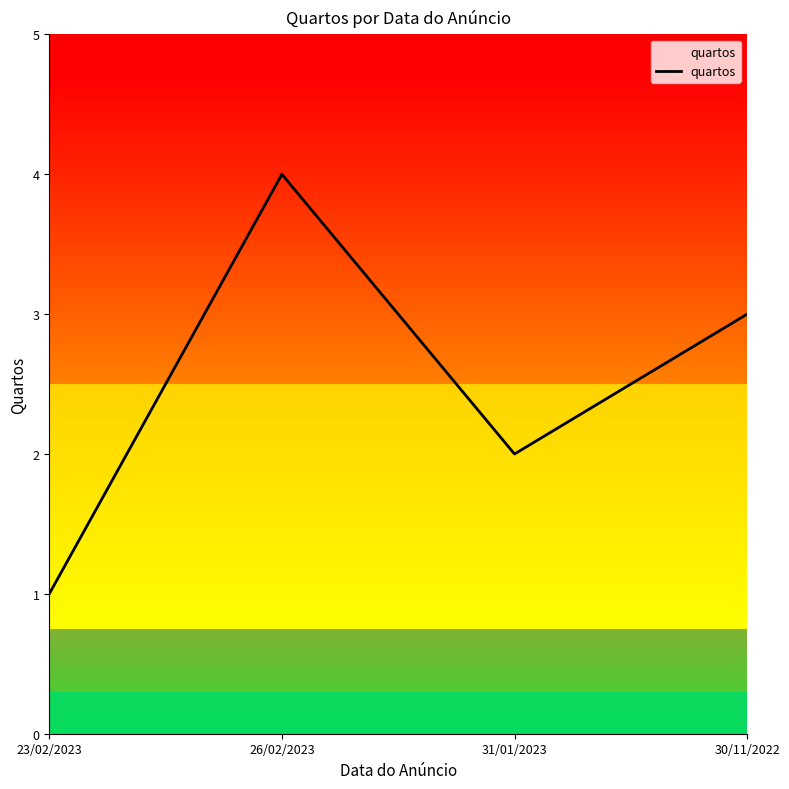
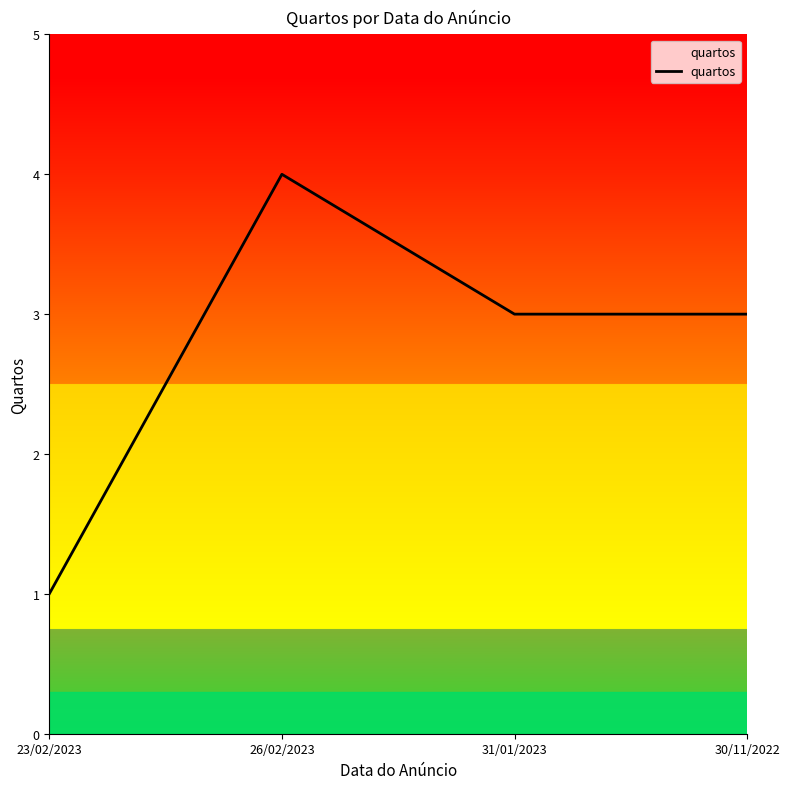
31/01/2023: 2 -> 3
